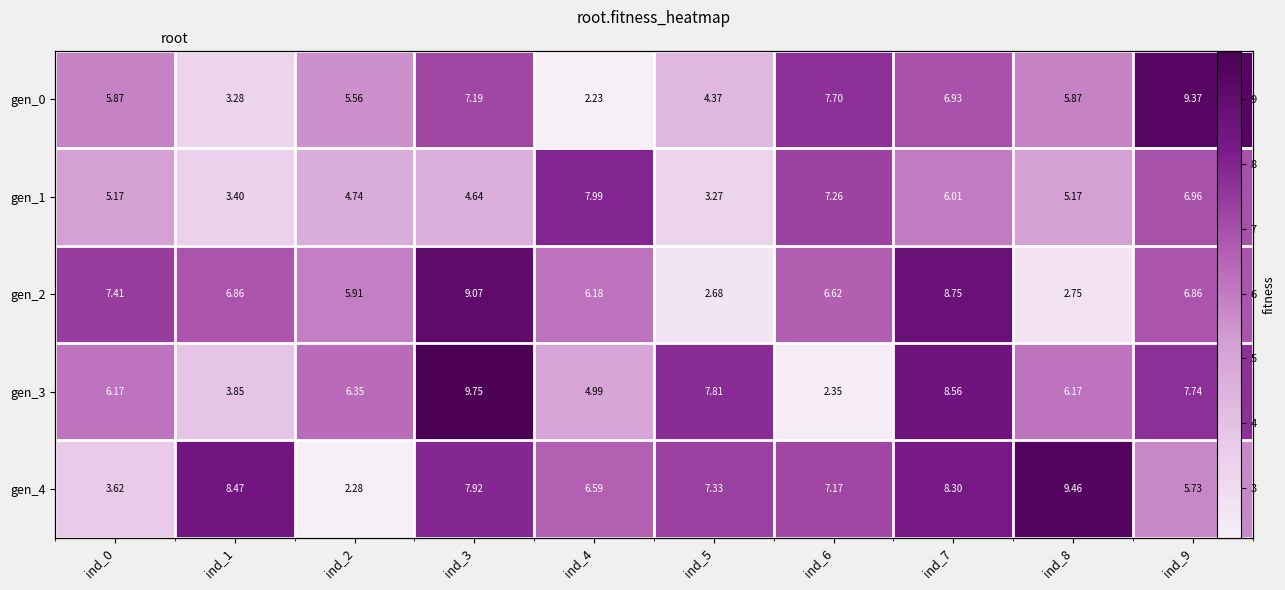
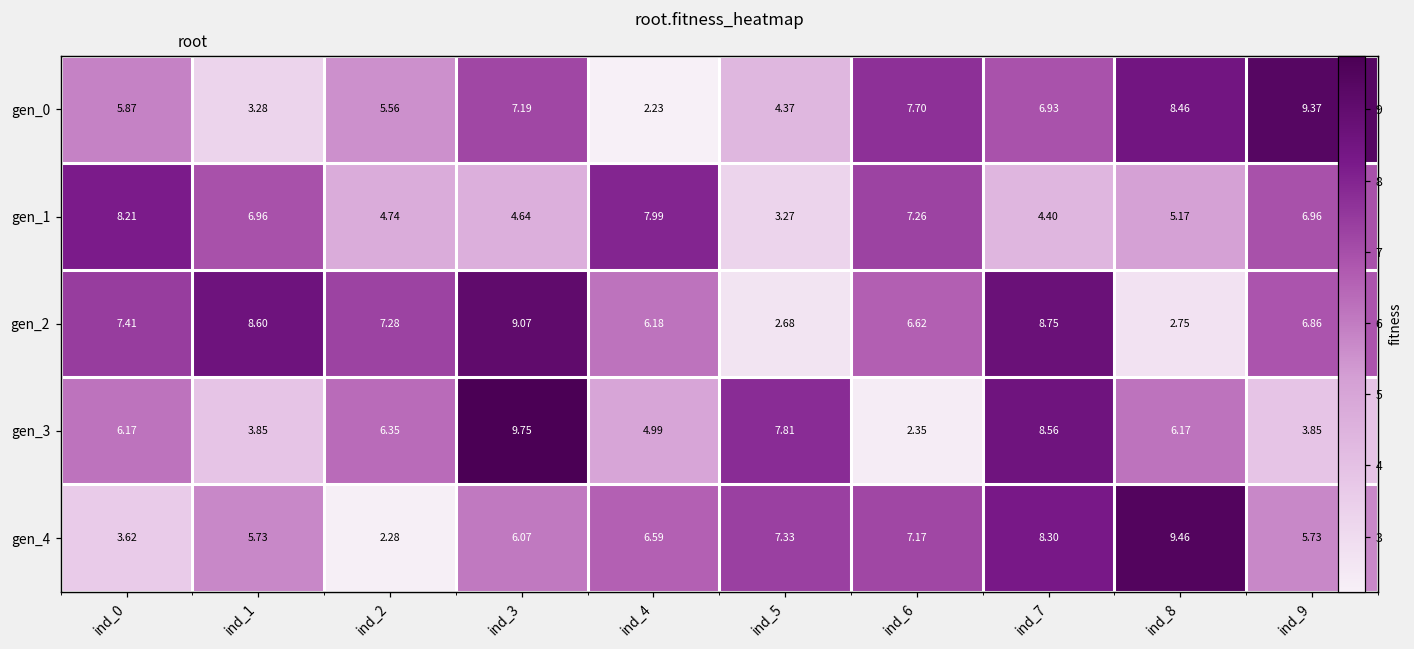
gen_0, ind_8: 5.87 -> 8.46
gen_1, ind_0: 5.17 -> 8.21
gen_1, ind_1: 3.40 -> 6.96
gen_1, ind_7: 6.01 -> 4.40
gen_2, ind_1: 6.86 -> 8.60
gen_2, ind_2: 5.91 -> 7.28
gen_3, ind_9: 7.74 -> 3.85
gen_4, ind_1: 8.47 -> 5.73
gen_4, ind_3: 7.92 -> 6.07
